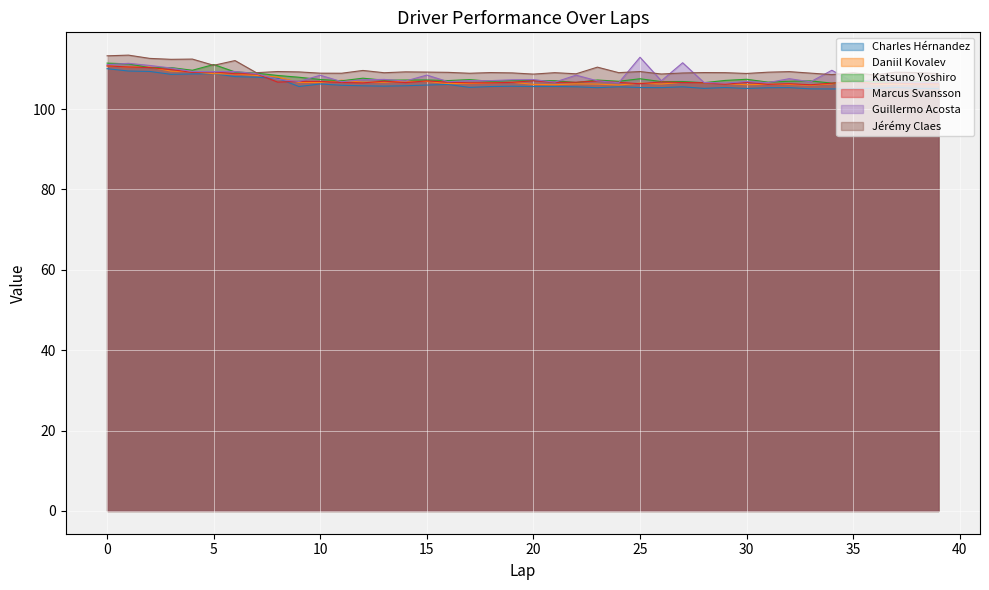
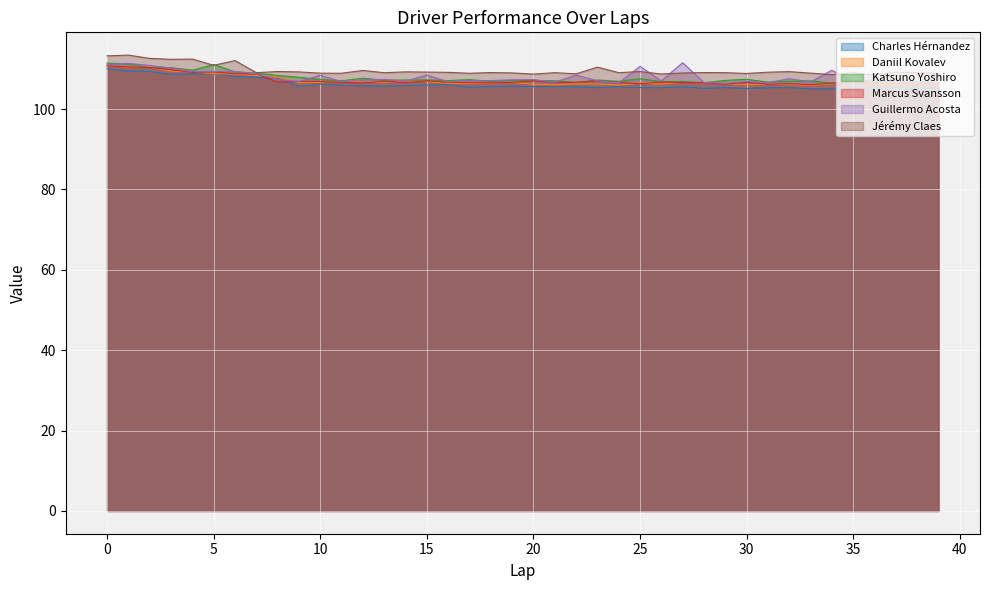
Guillermo Acosta, 25: 113 -> 111
